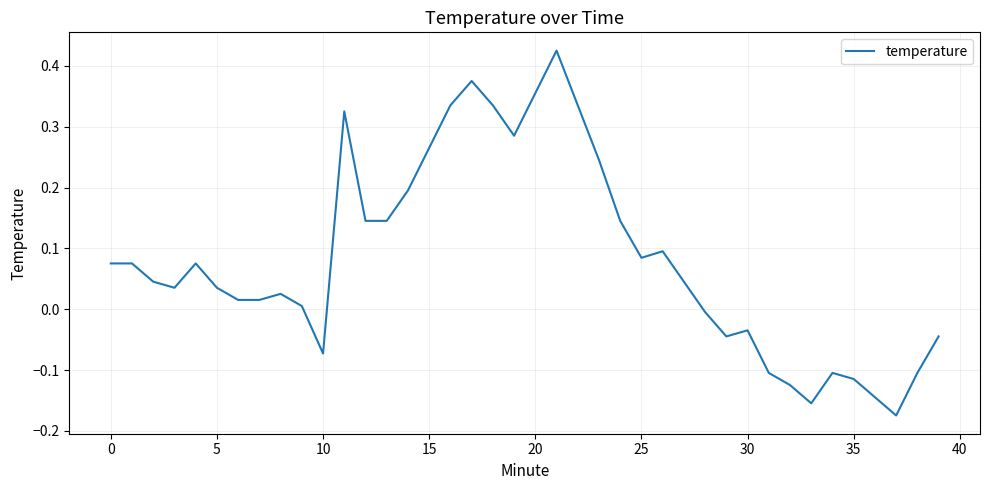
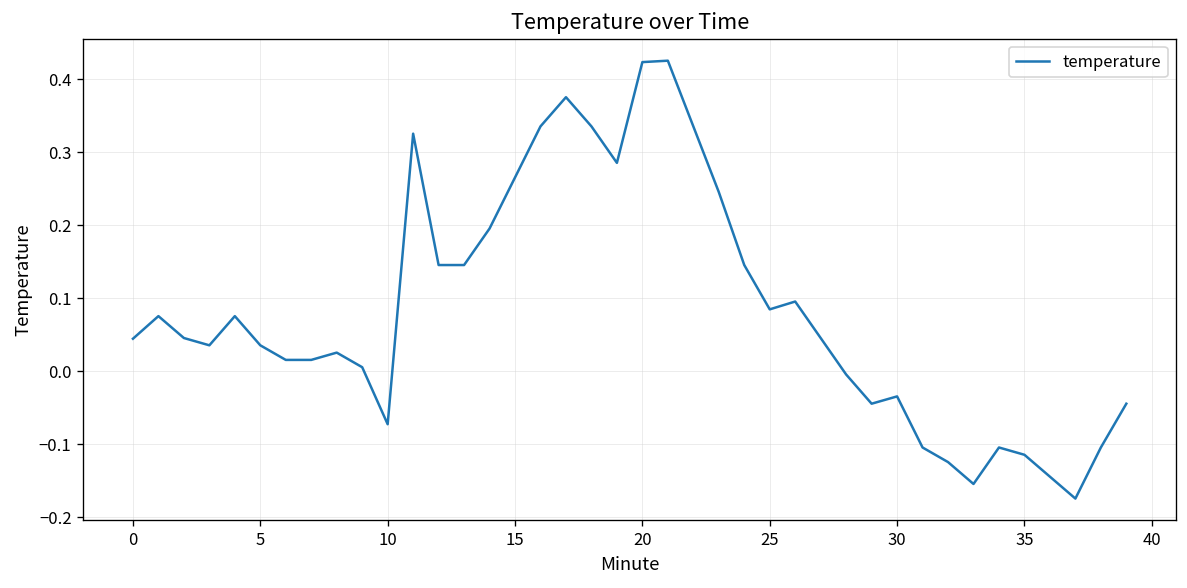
0: 0.08 -> 0.04
20: 0.36 -> 0.42
